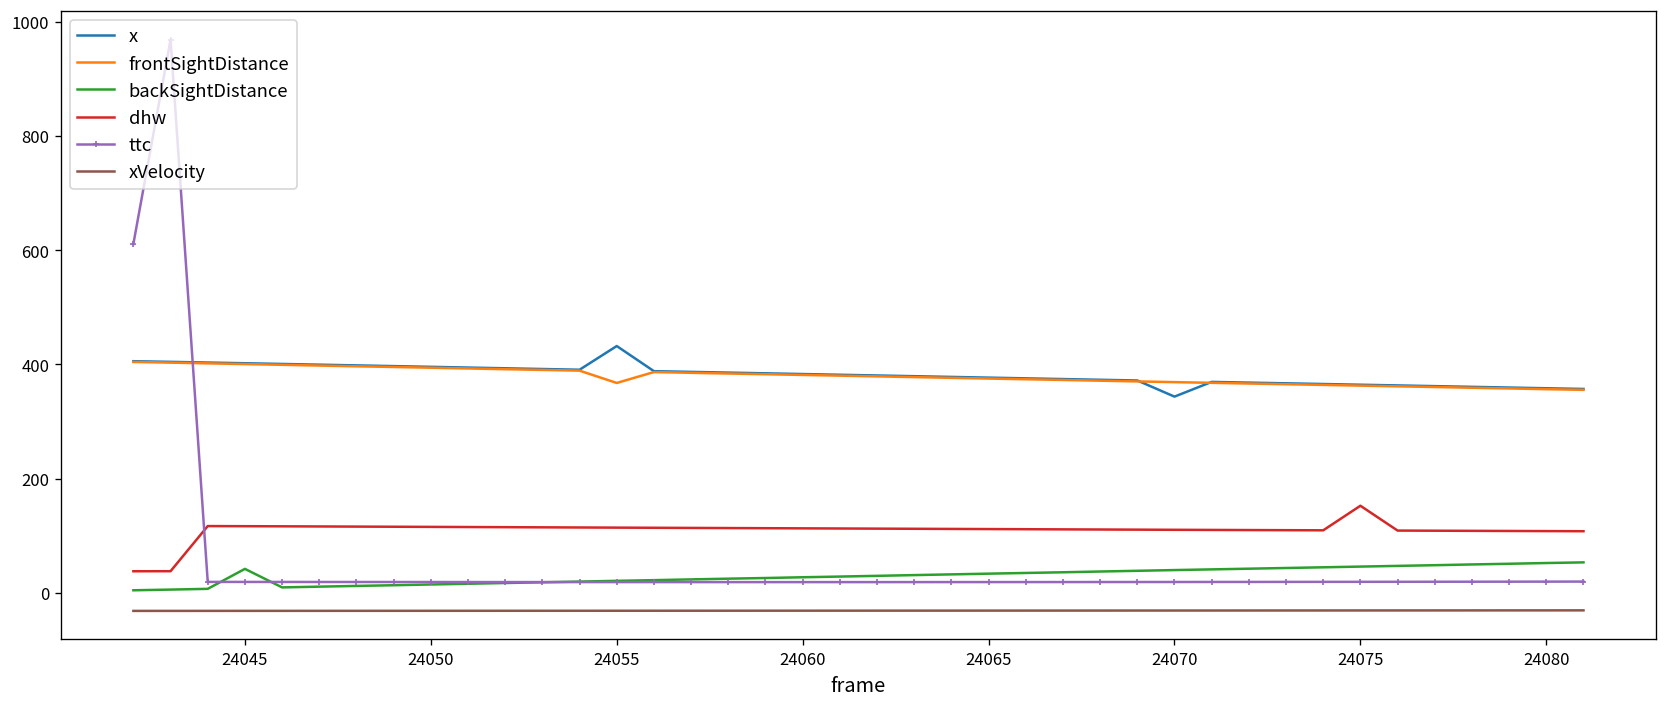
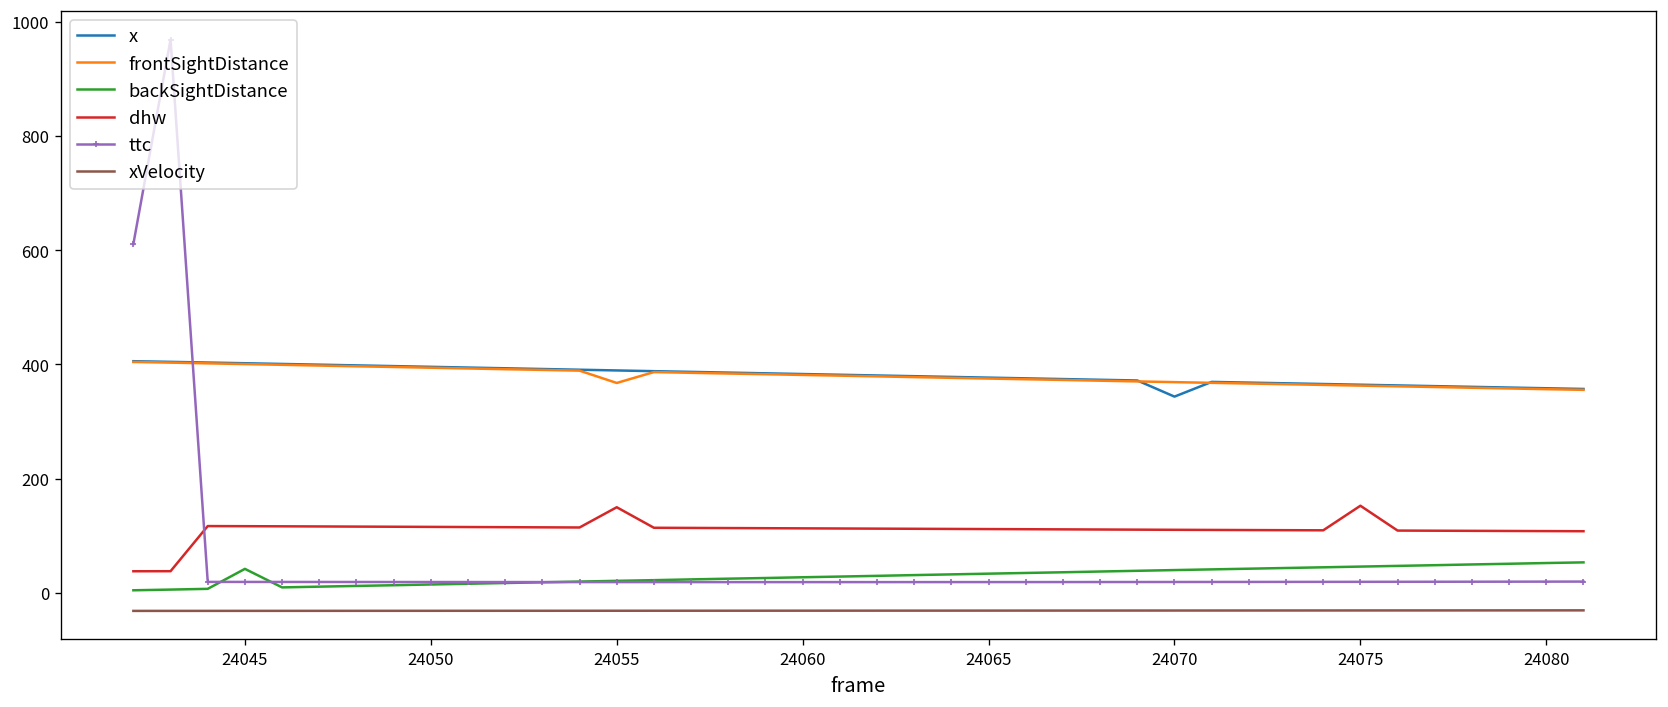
x, 24055: 430 -> 390
dhw, 24055: 110 -> 150
